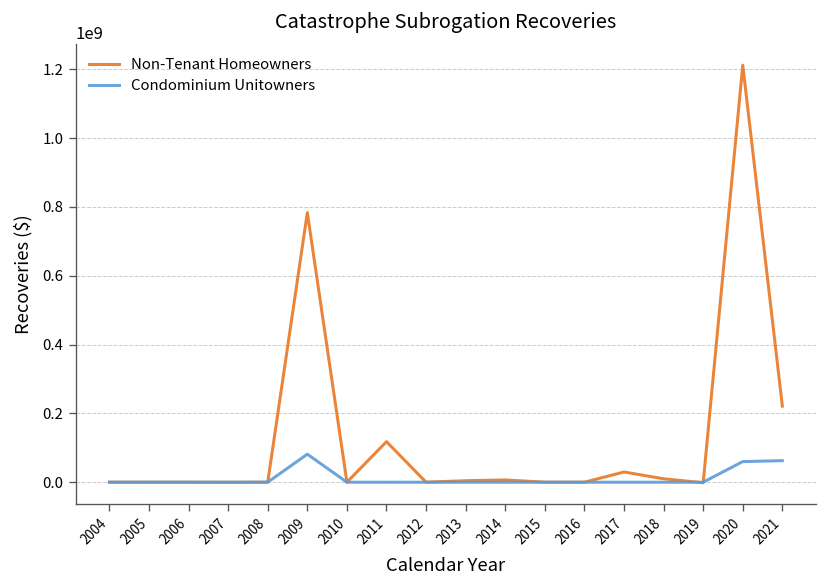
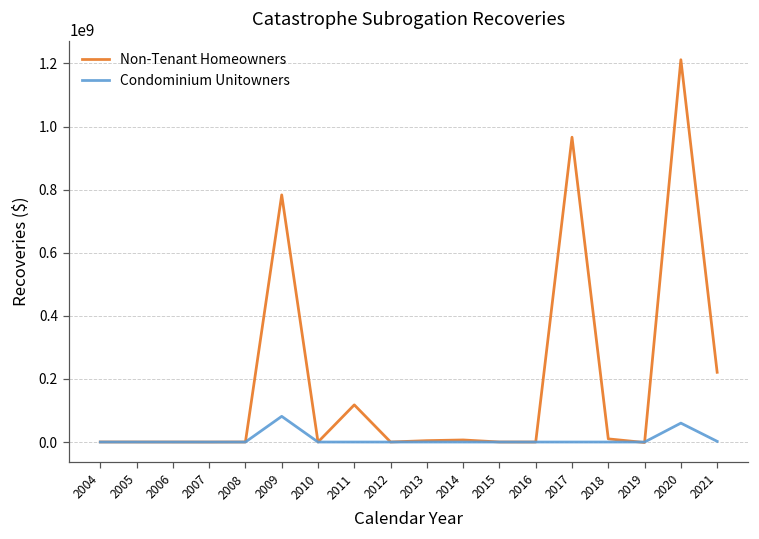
Non-Tenant Homeowners, 2017: 30000000 -> 970000000
Condominium Unitowners, 2021: 60000000 -> 0
